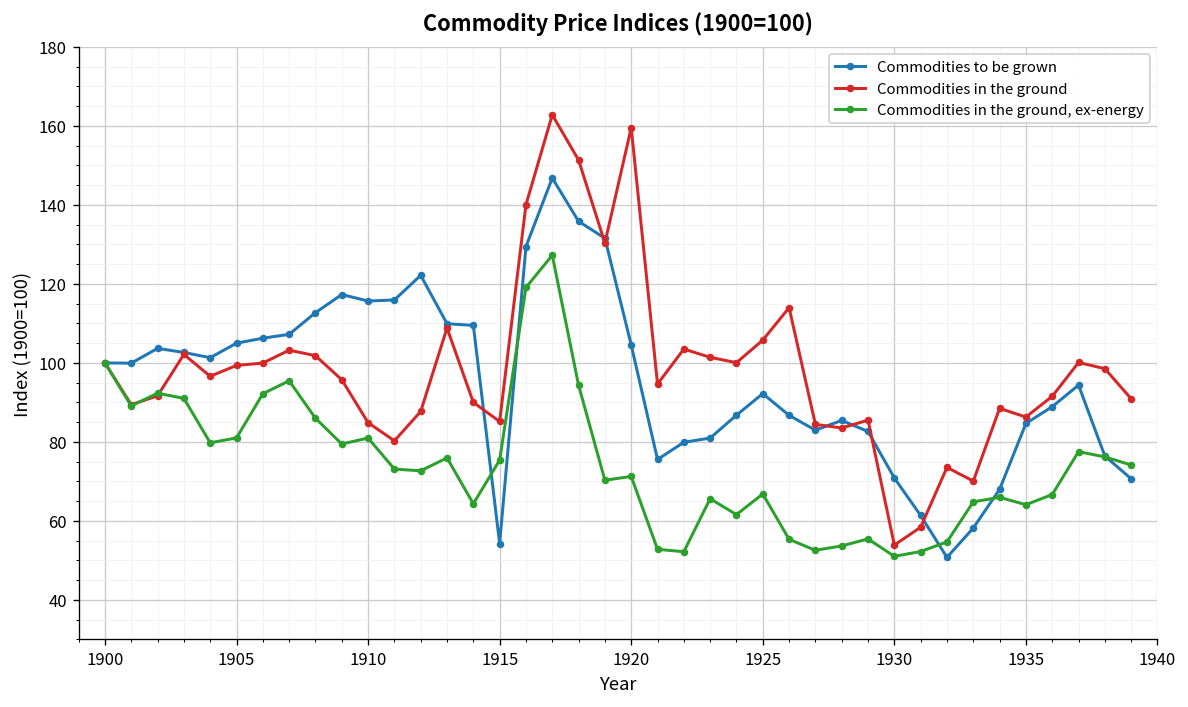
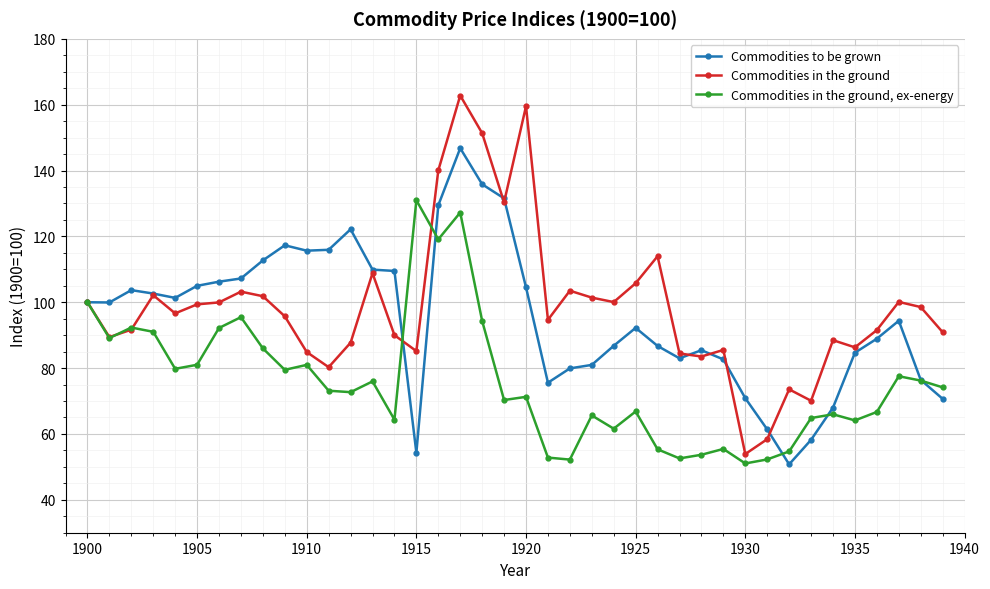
Commodities in the ground, ex-energy, 1915: 75 -> 131
